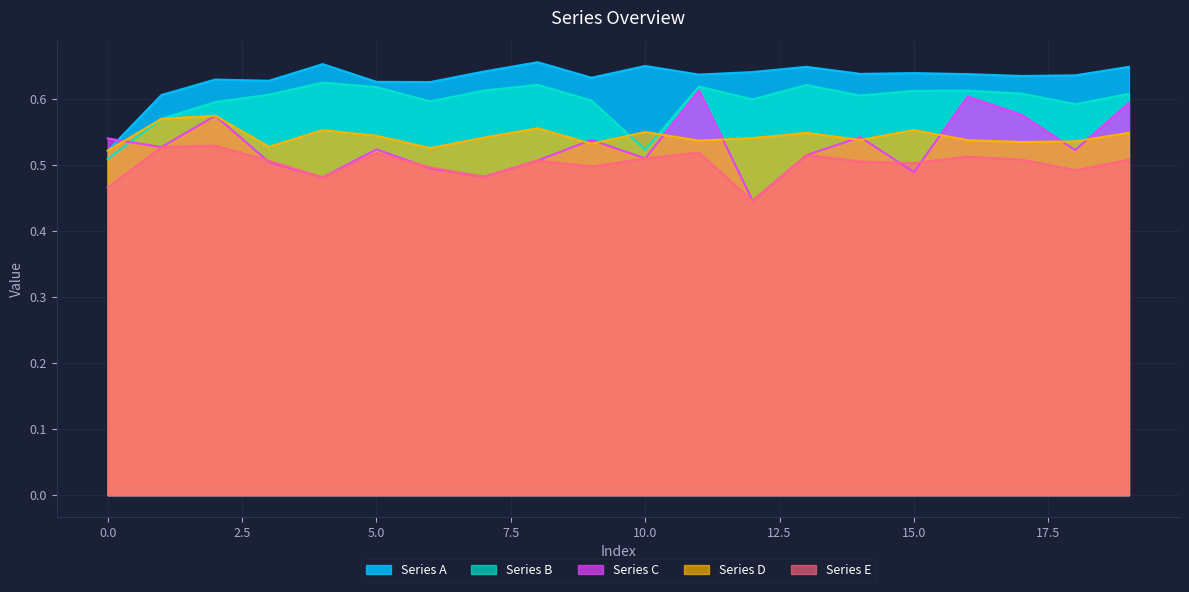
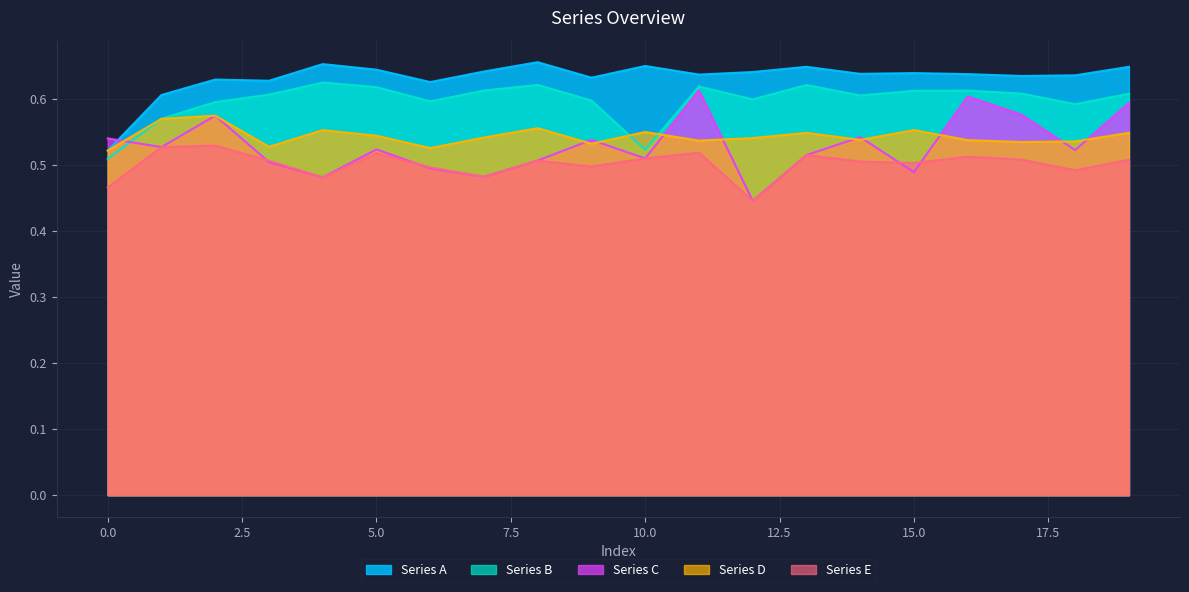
Series A, 5.0: 0.63 -> 0.64
